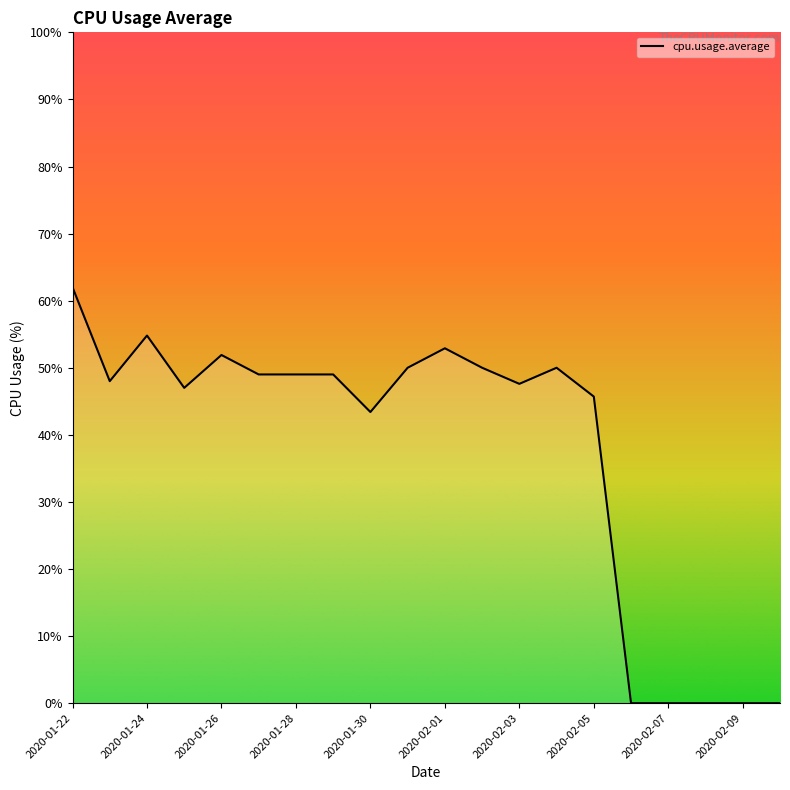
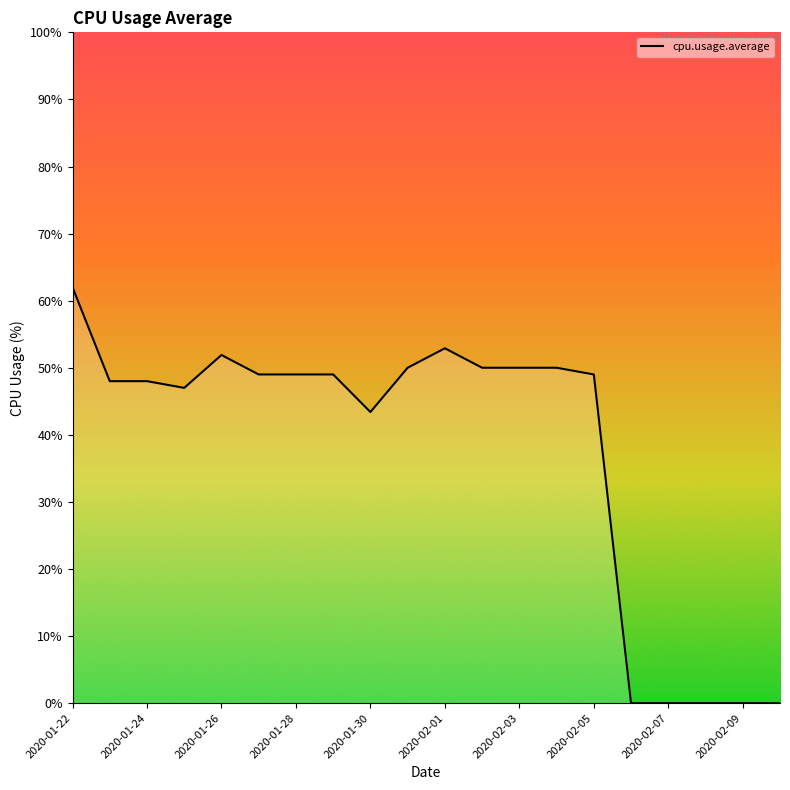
2020-01-24: 55% -> 48%
2020-02-03: 48% -> 50%
2020-02-05: 46% -> 49%
